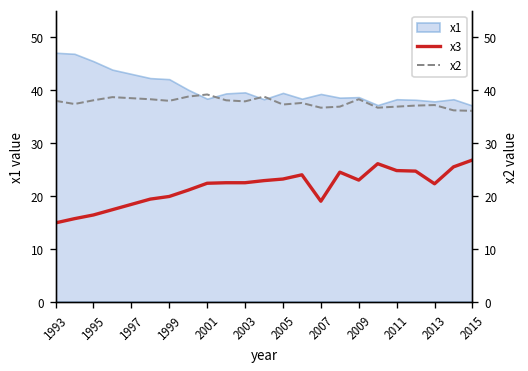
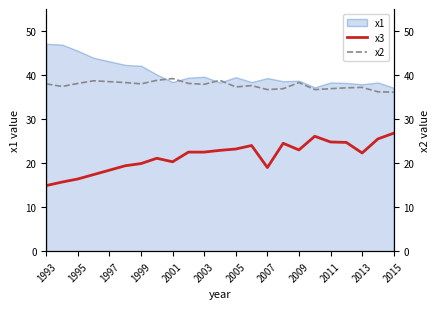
x3, 2001: 22 -> 20
